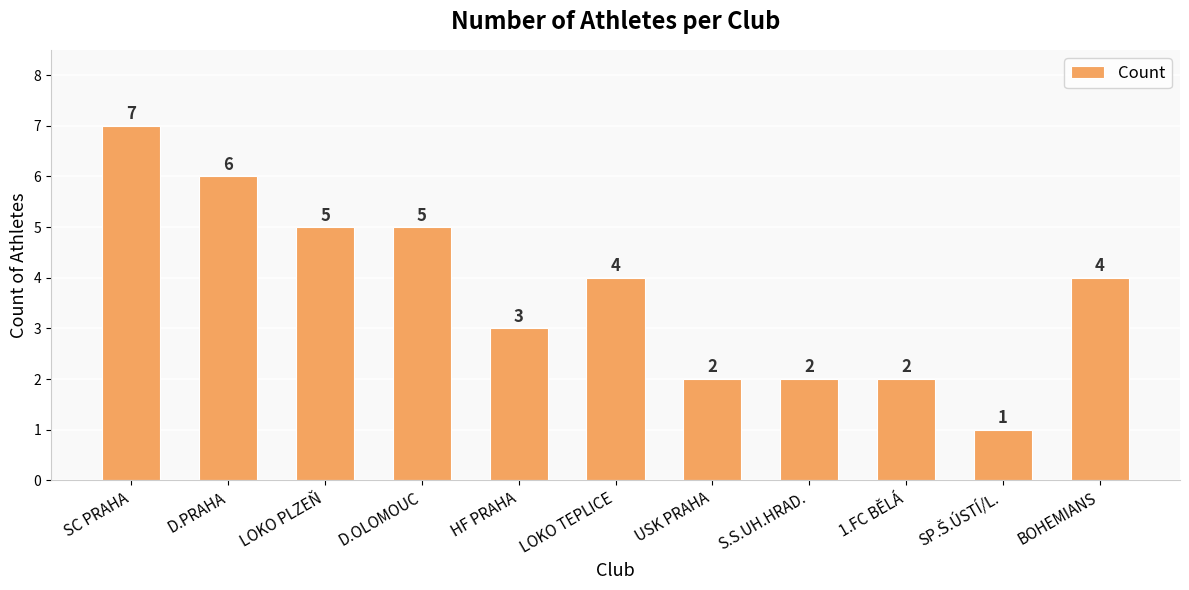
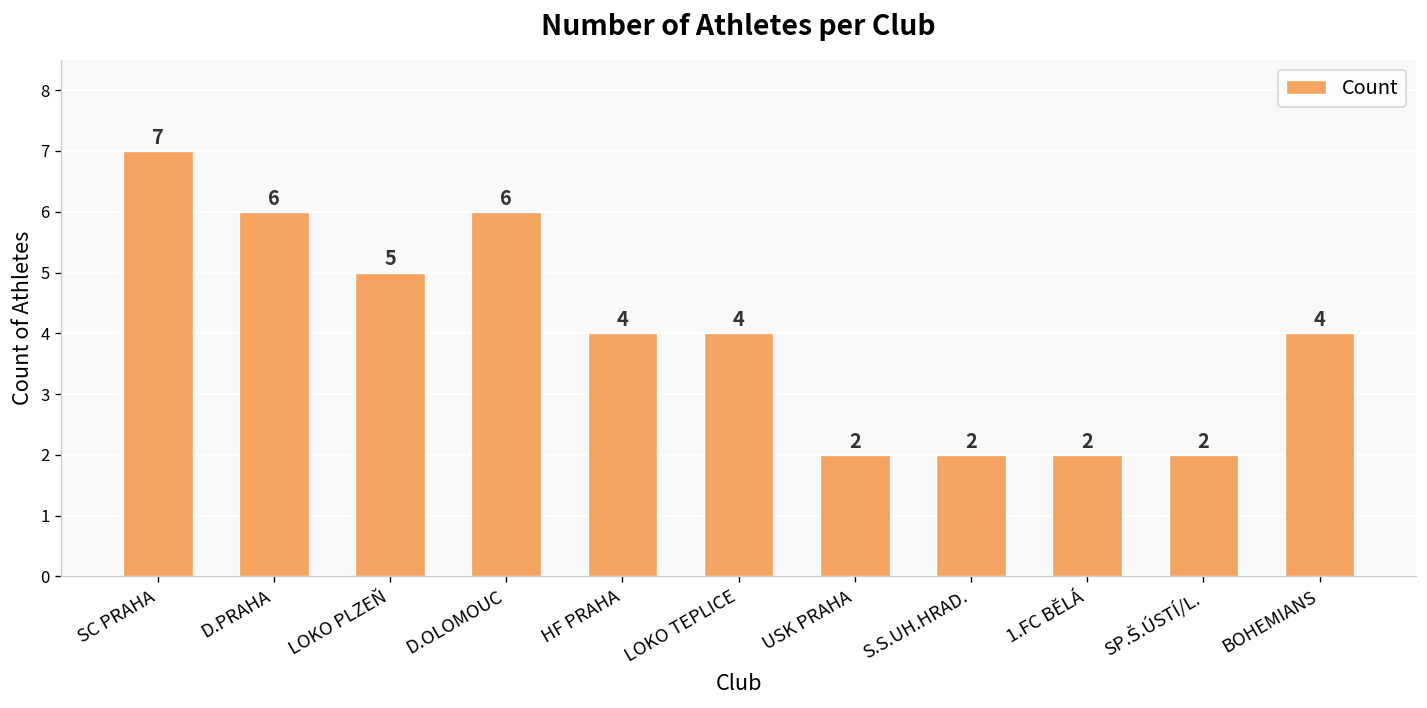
D.OLOMOUC: 5 -> 6
HF PRAHA: 3 -> 4
SP.Š.ÚSTÍ/L.: 1 -> 2
